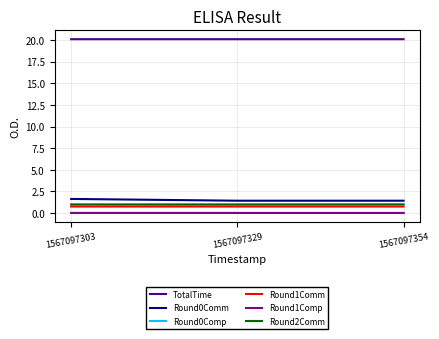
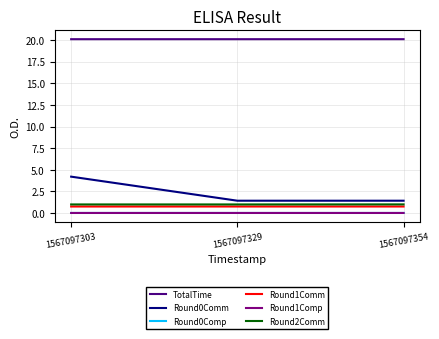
Round0Comm, 1567097303: 2 -> 4
